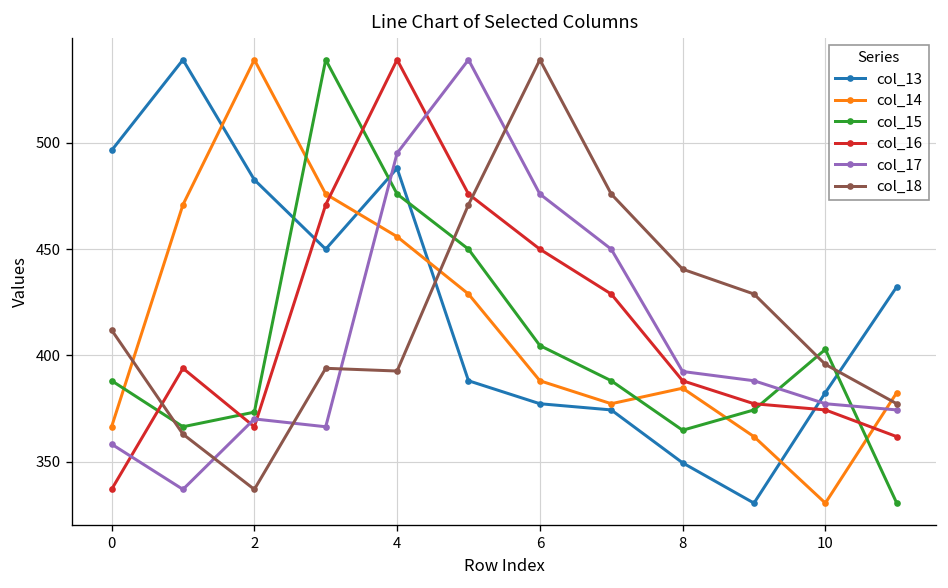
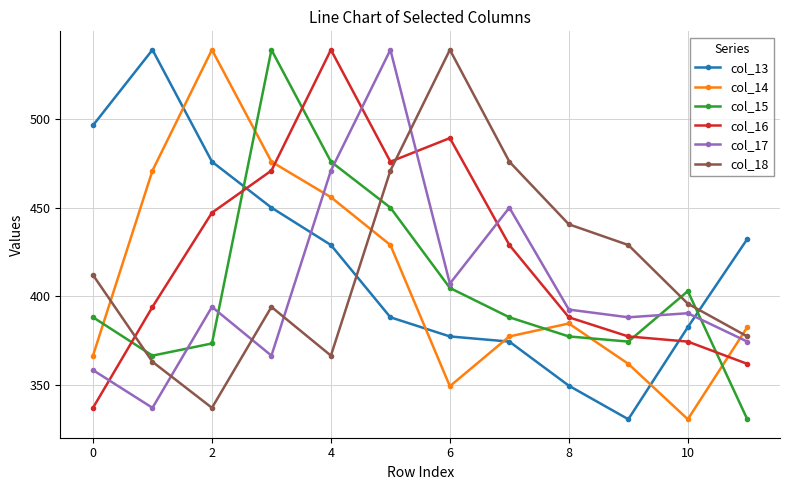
col_13, 2: 483 -> 476
col_16, 2: 366 -> 447
col_17, 2: 370 -> 394
col_13, 4: 488 -> 429
col_17, 4: 495 -> 471
col_18, 4: 393 -> 366
col_14, 6: 388 -> 349
col_16, 6: 450 -> 489
col_17, 6: 476 -> 407
col_15, 8: 365 -> 377
col_17, 10: 377 -> 390
